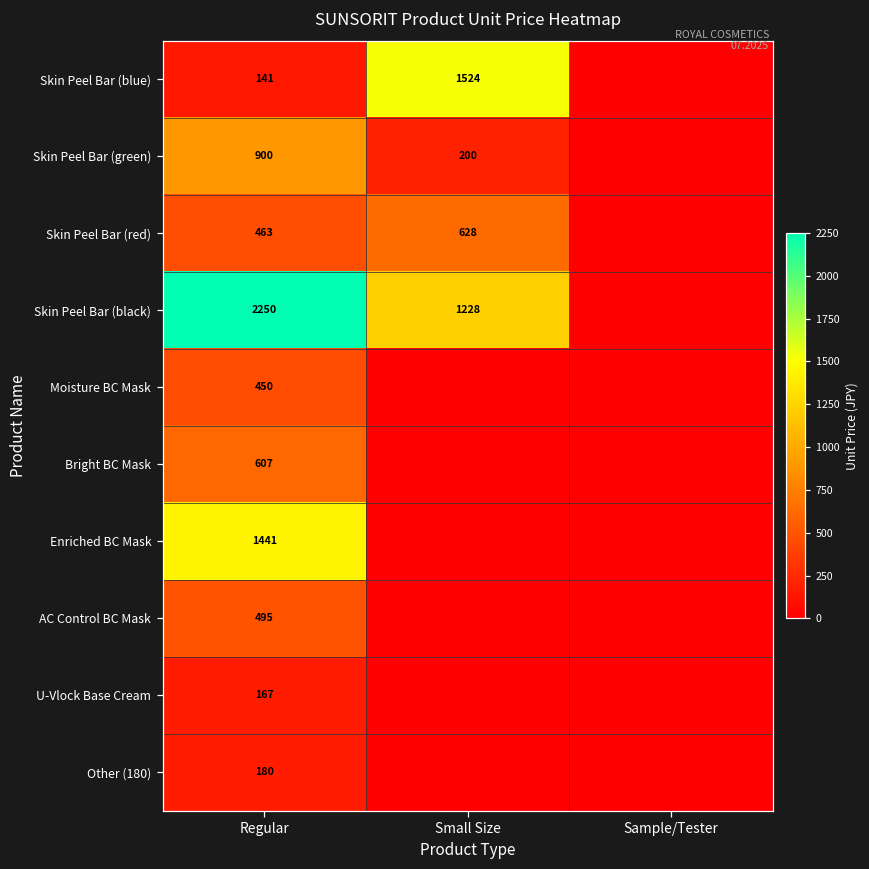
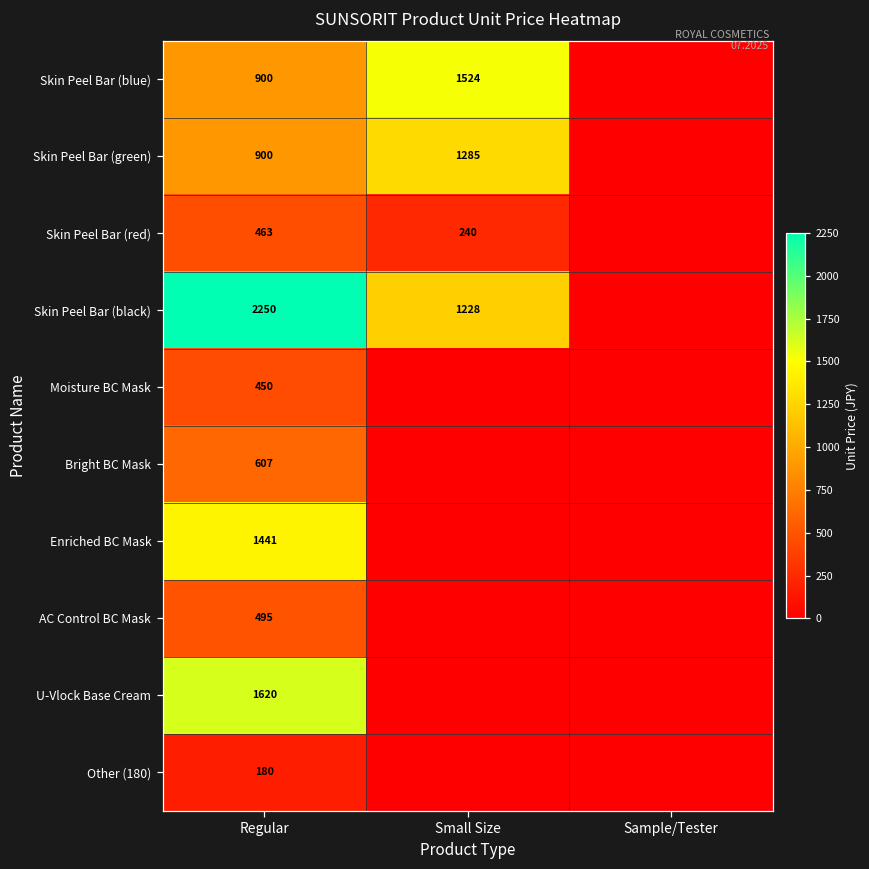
Skin Peel Bar (blue), Regular: 141 -> 900
Skin Peel Bar (green), Small Size: 200 -> 1285
Skin Peel Bar (red), Small Size: 628 -> 240
U-Vlock Base Cream, Regular: 167 -> 1620
